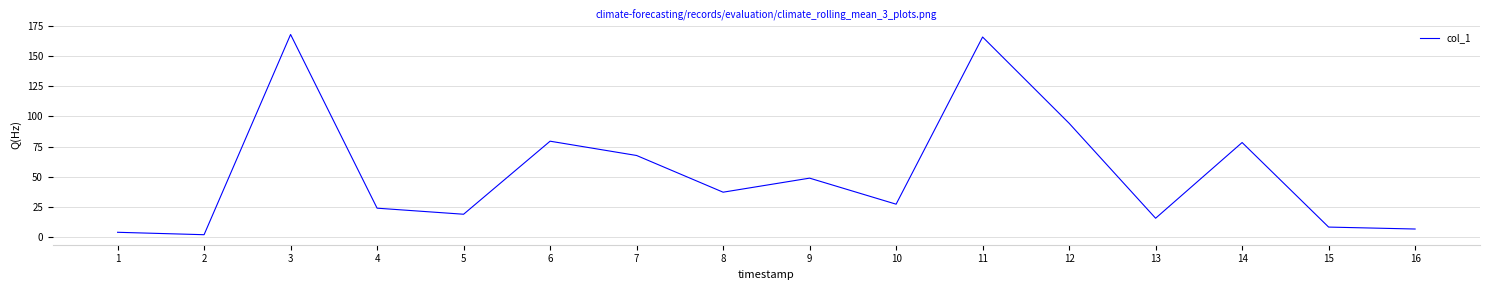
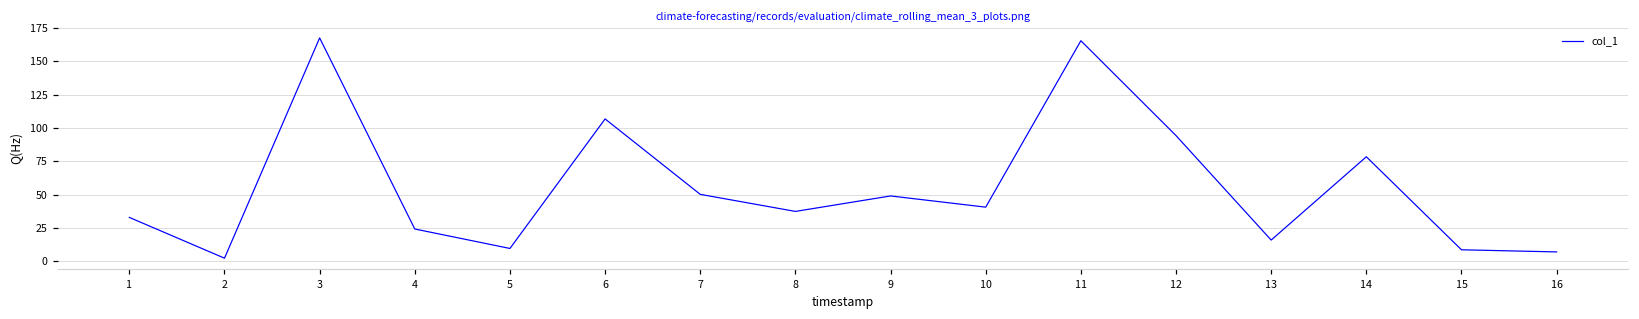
1: 4 -> 33
5: 19 -> 10
6: 80 -> 107
7: 68 -> 50
10: 28 -> 41
